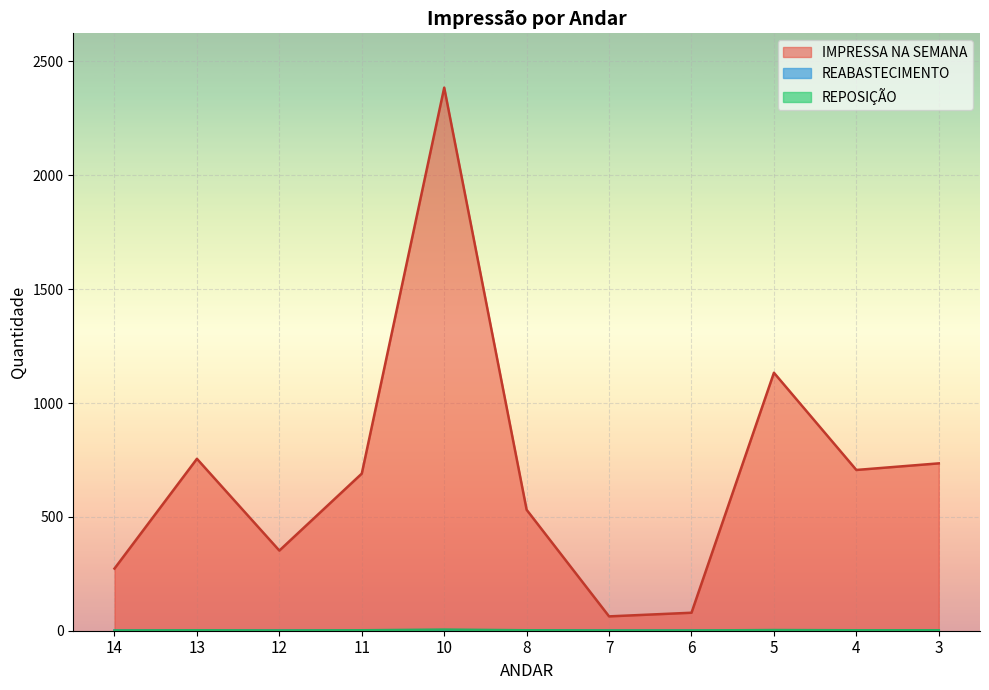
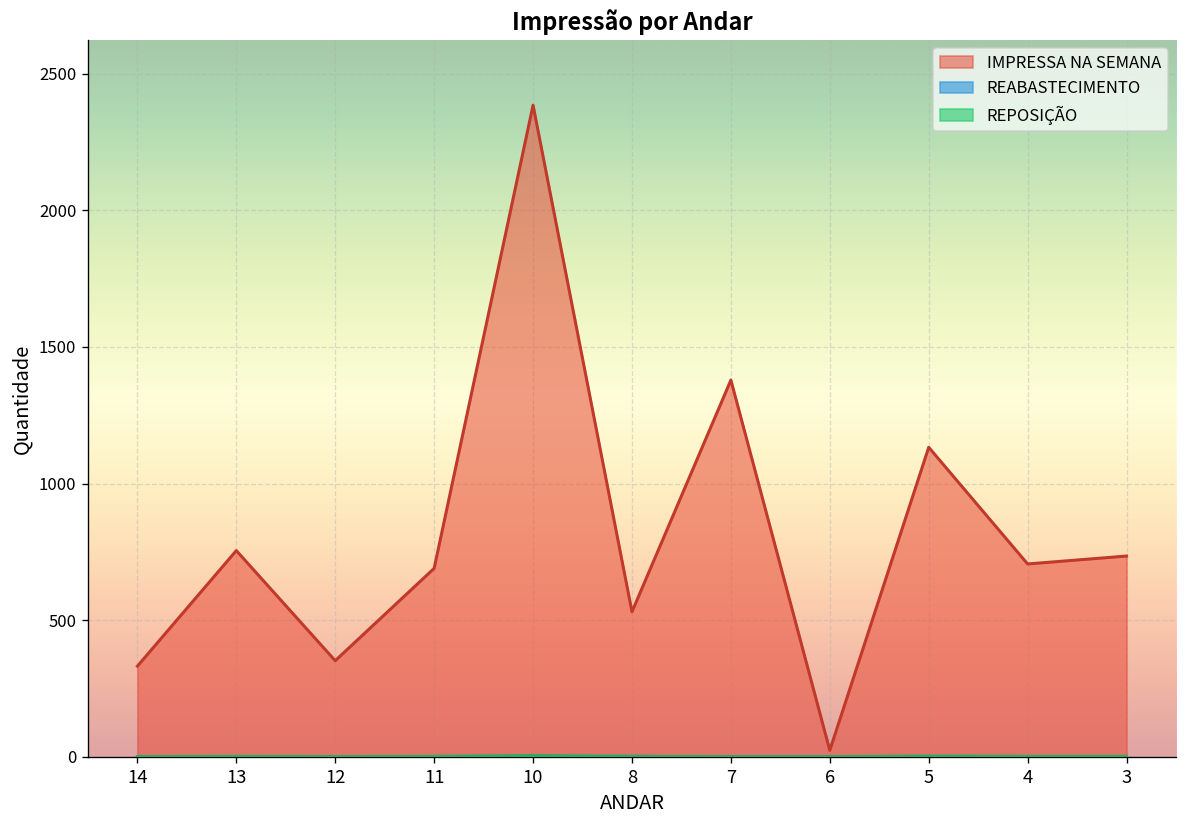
IMPRESSA NA SEMANA, 14: 270 -> 330
IMPRESSA NA SEMANA, 7: 60 -> 1380
IMPRESSA NA SEMANA, 6: 80 -> 20
